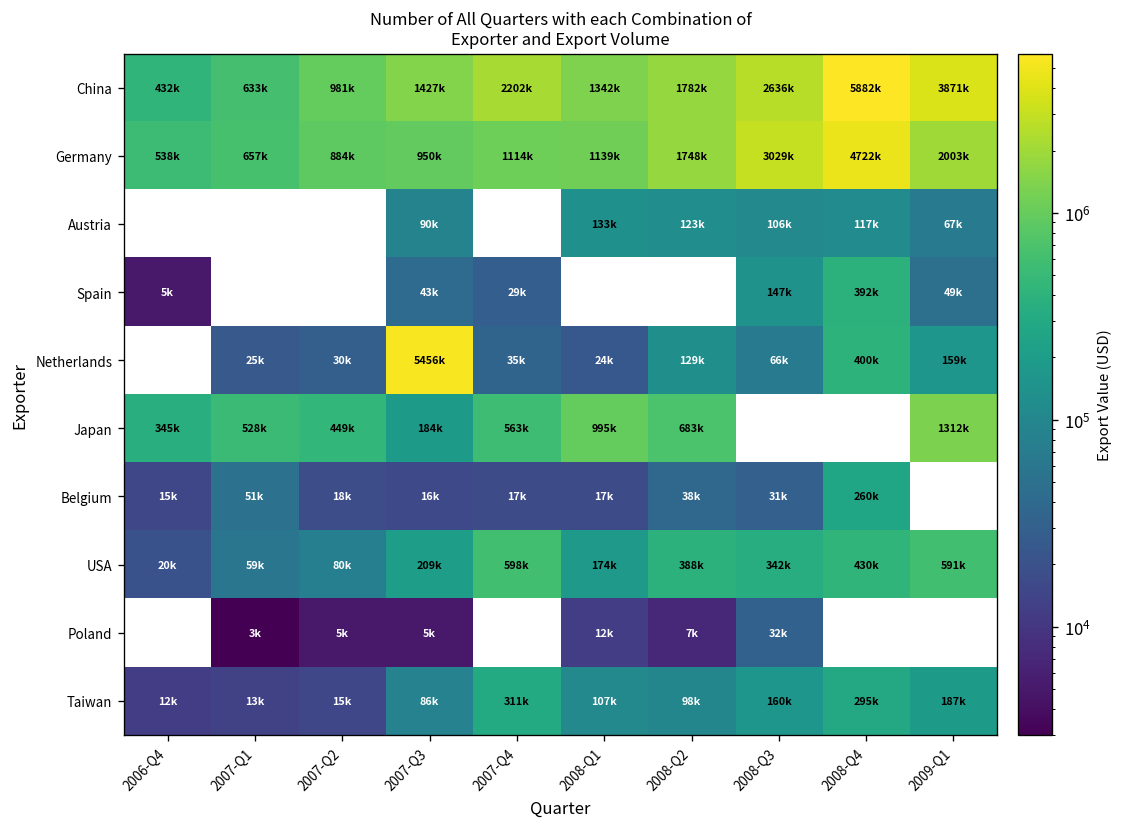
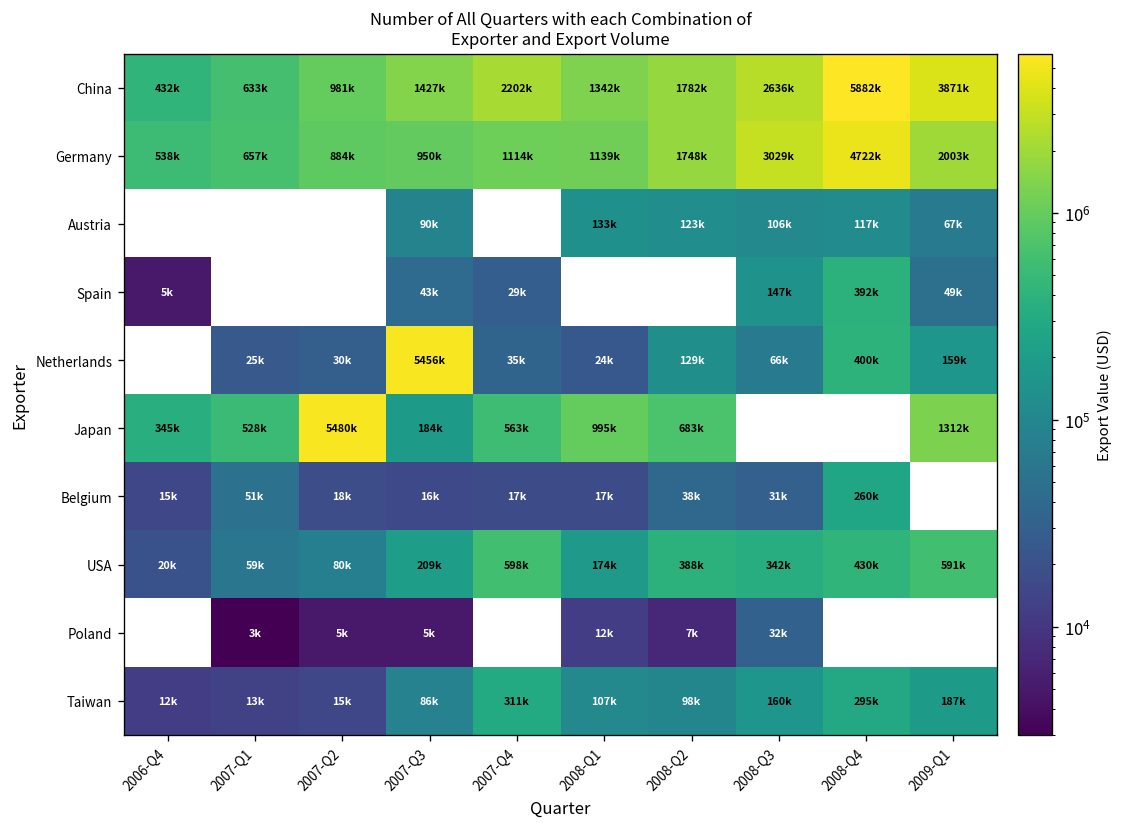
Japan, 2007-Q2: 449k -> 5480k
